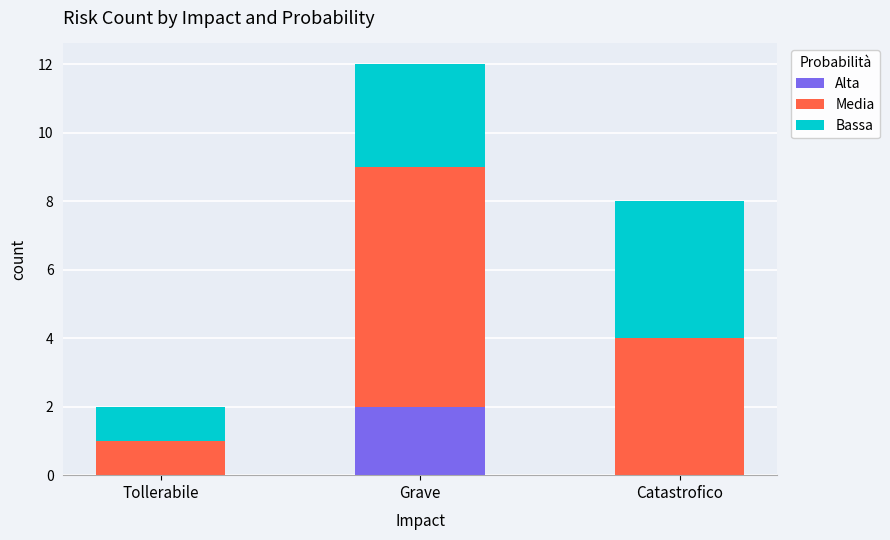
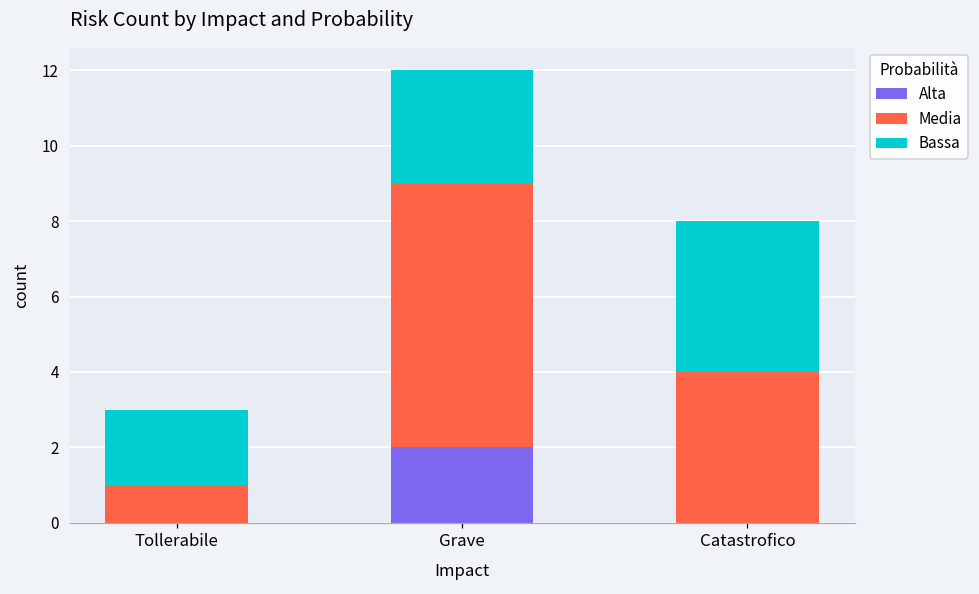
Bassa, Tollerabile: 1 -> 2
